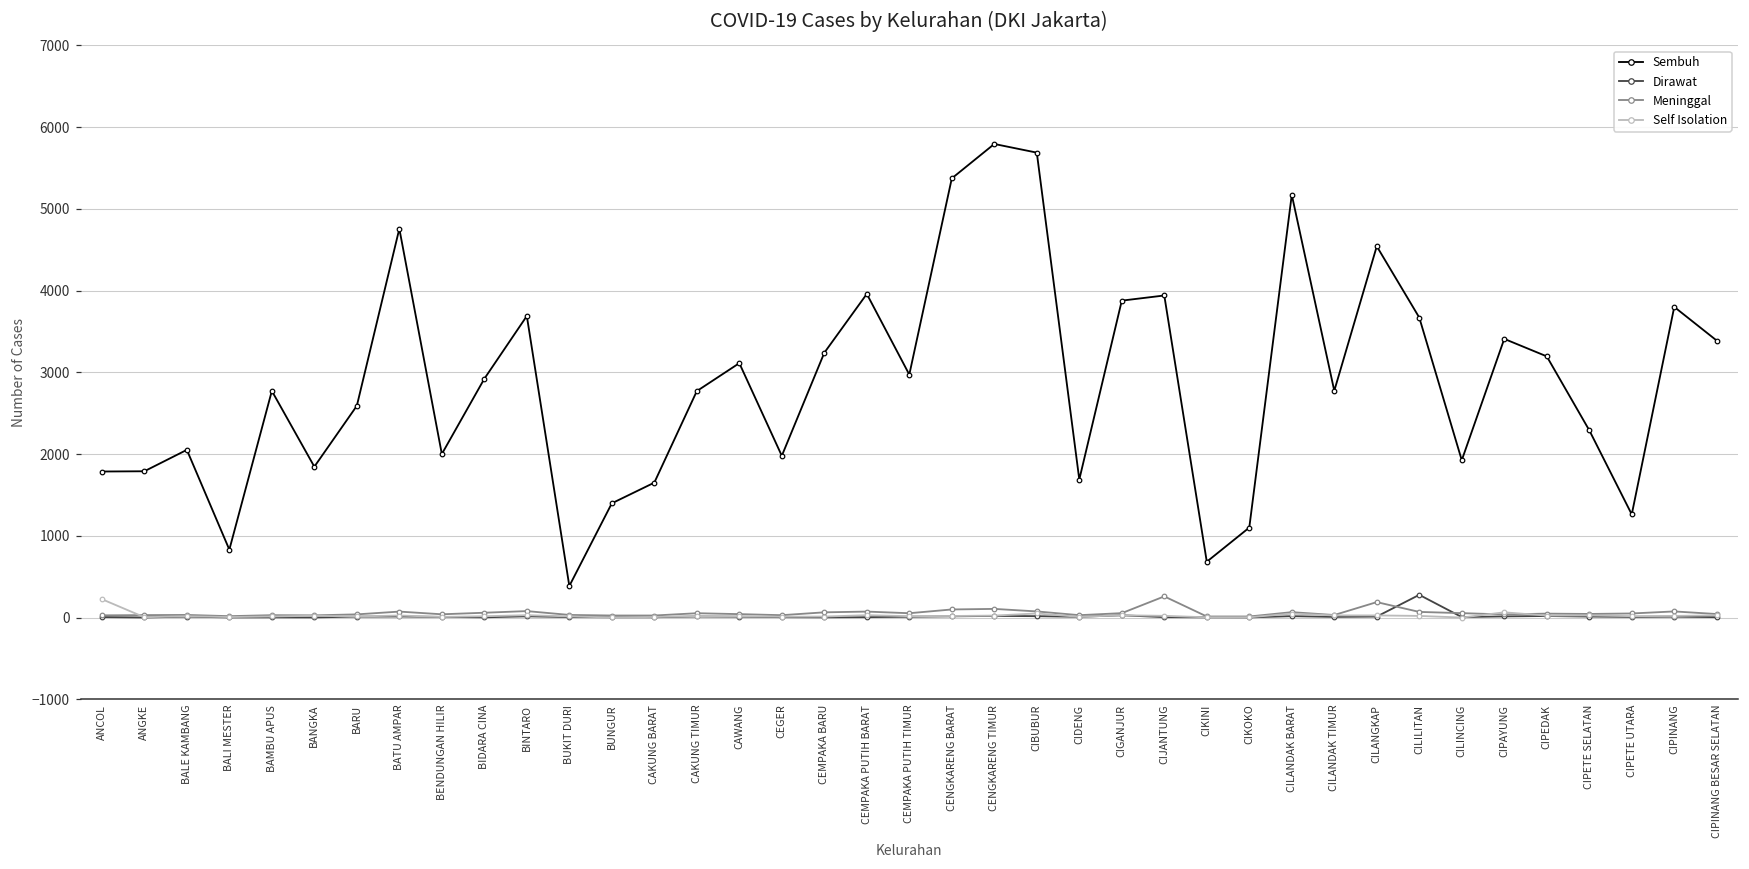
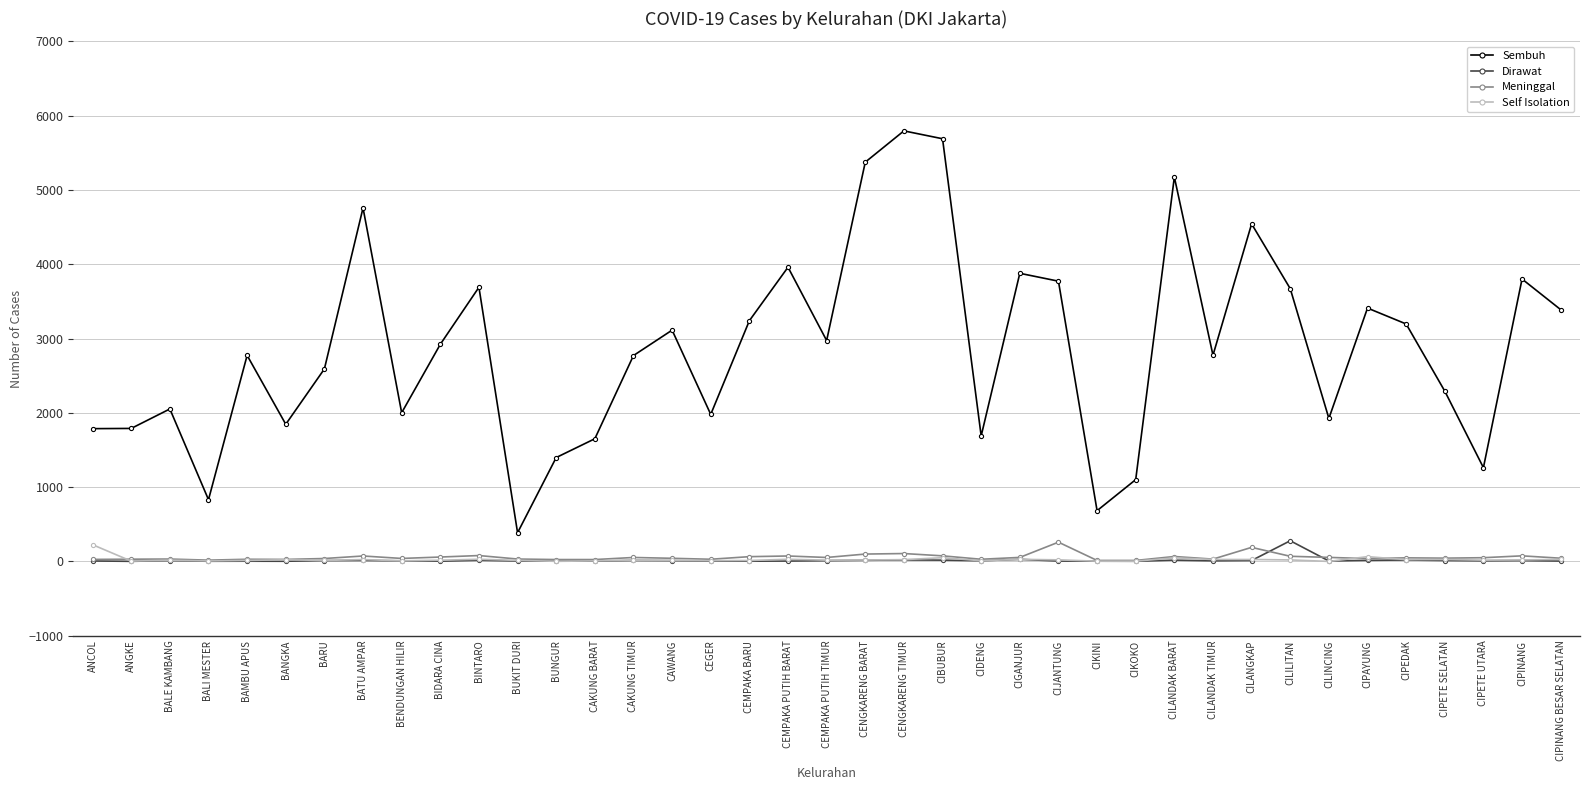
Sembuh, CIJANTUNG: 3900 -> 3800
